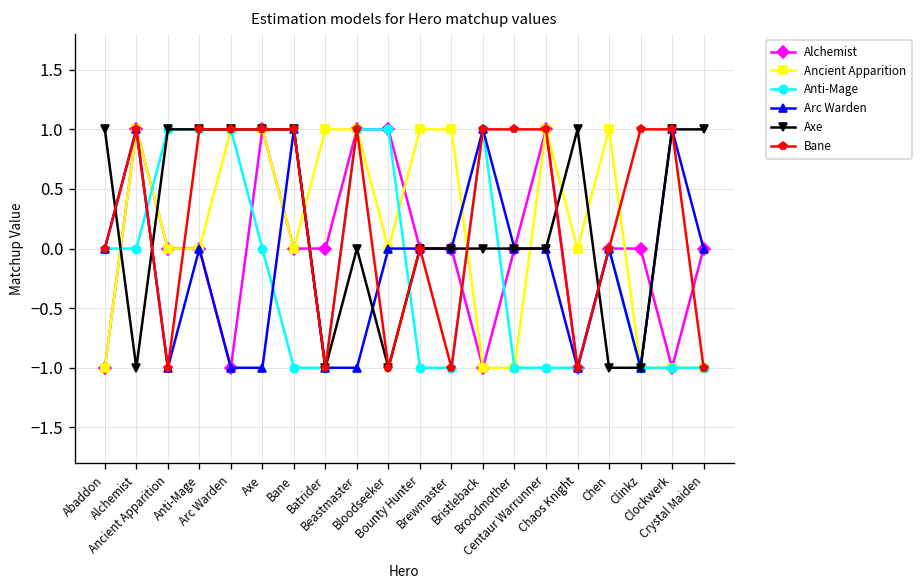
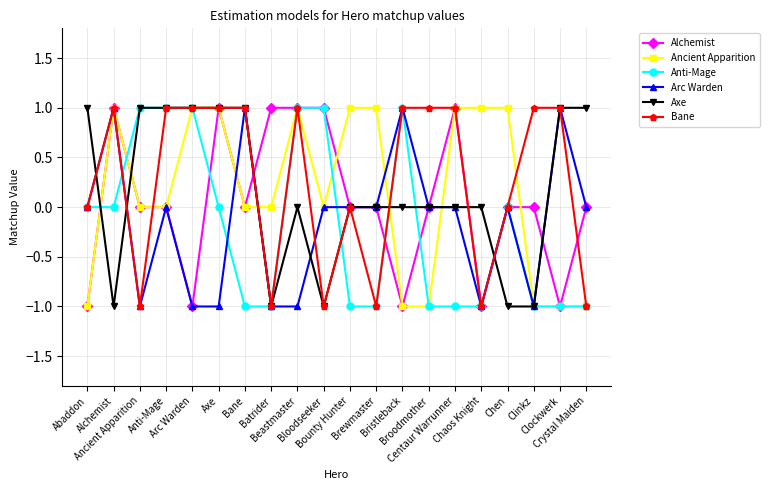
Alchemist, Batrider: 0 -> 1
Ancient Apparition, Batrider: 1 -> 0
Ancient Apparition, Chaos Knight: 0 -> 1
Axe, Chaos Knight: 1 -> 0
